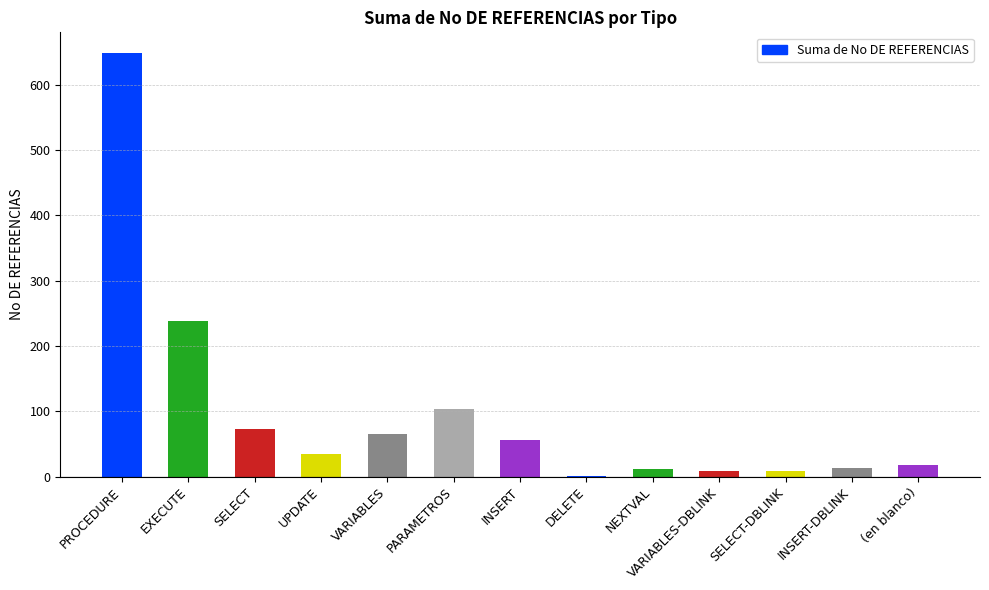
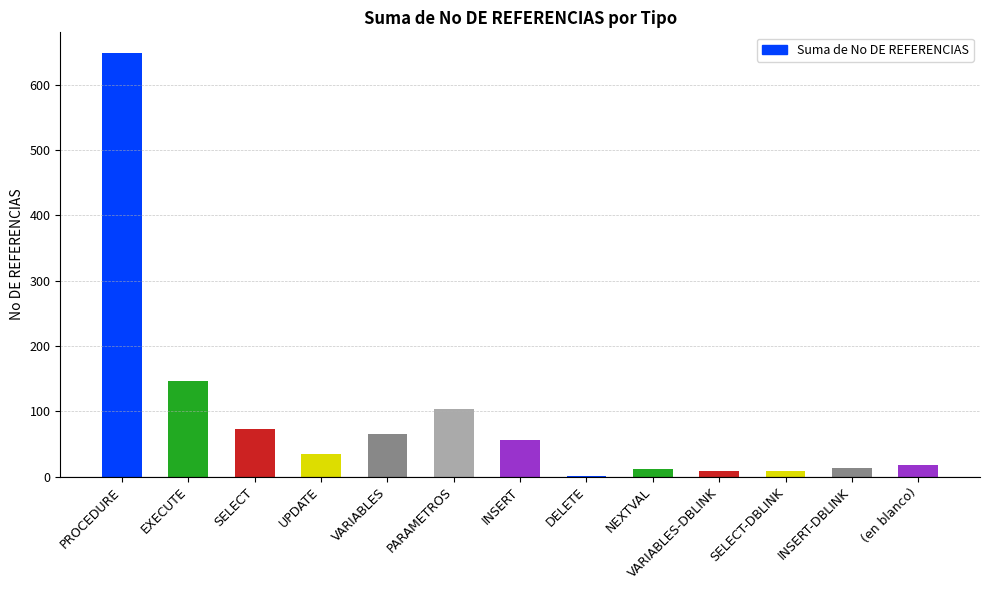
EXECUTE: 240 -> 150
